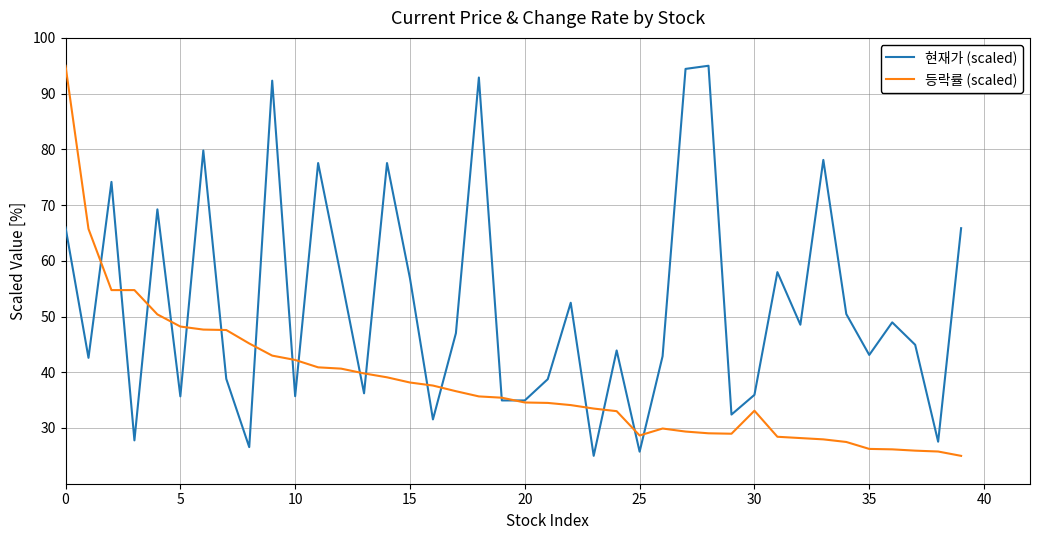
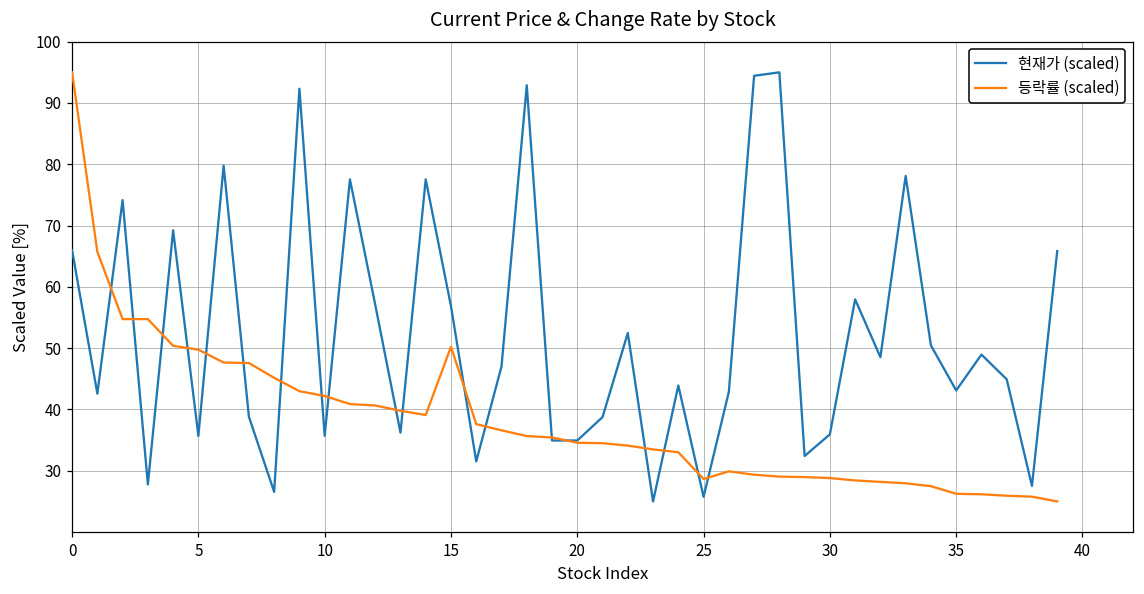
등락률 (scaled), 5: 48 -> 50
등락률 (scaled), 15: 38 -> 50
등락률 (scaled), 30: 33 -> 29
